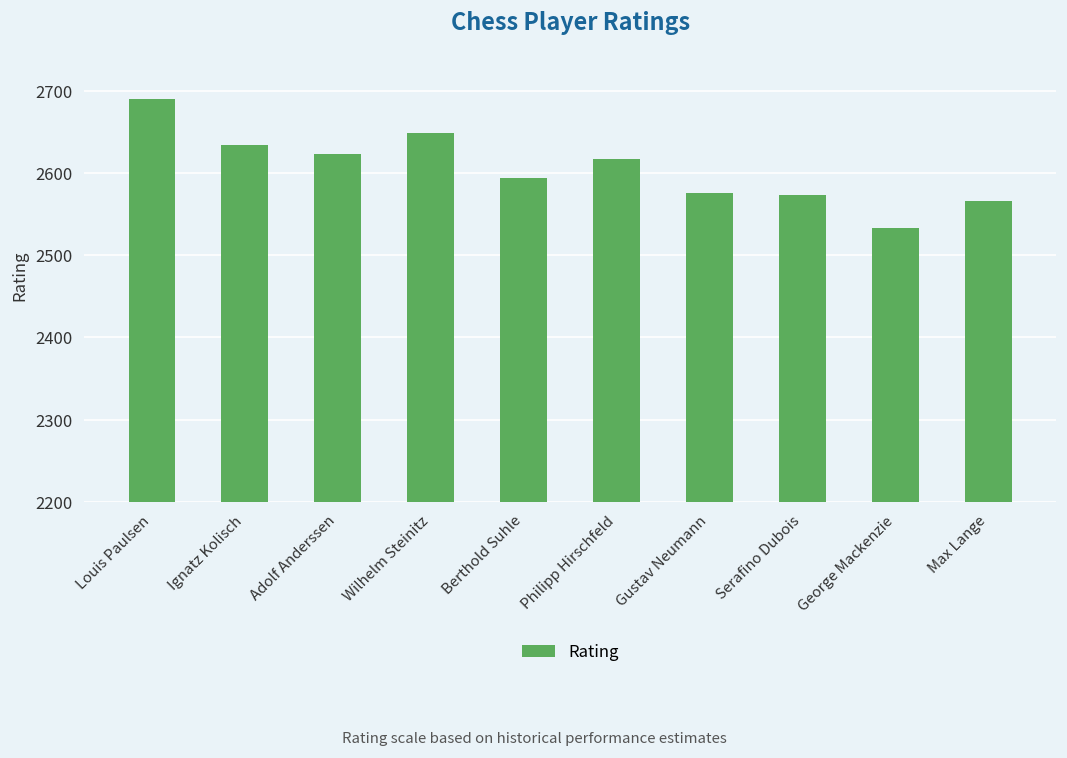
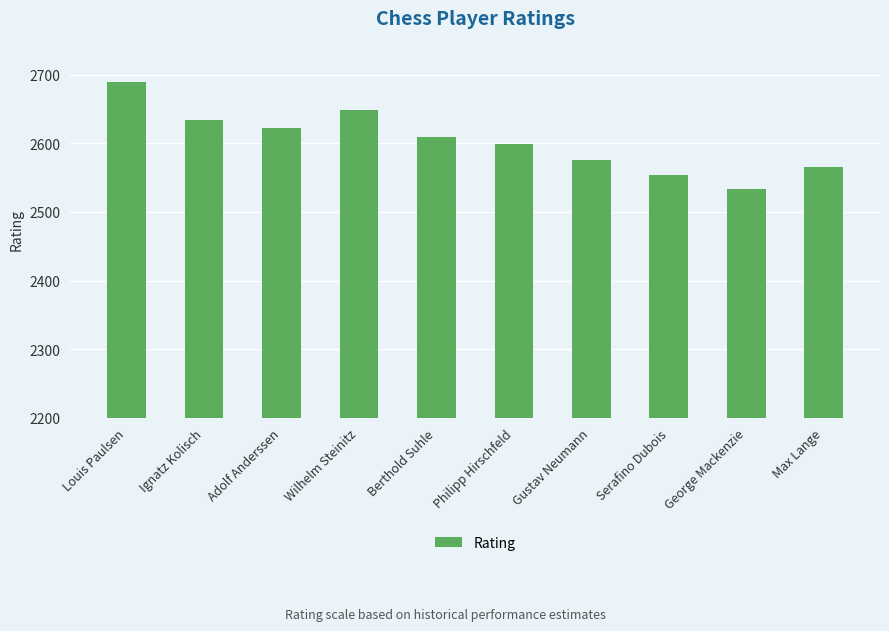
Berthold Suhle: 2590 -> 2610
Philipp Hirschfeld: 2620 -> 2600
Serafino Dubois: 2570 -> 2550
